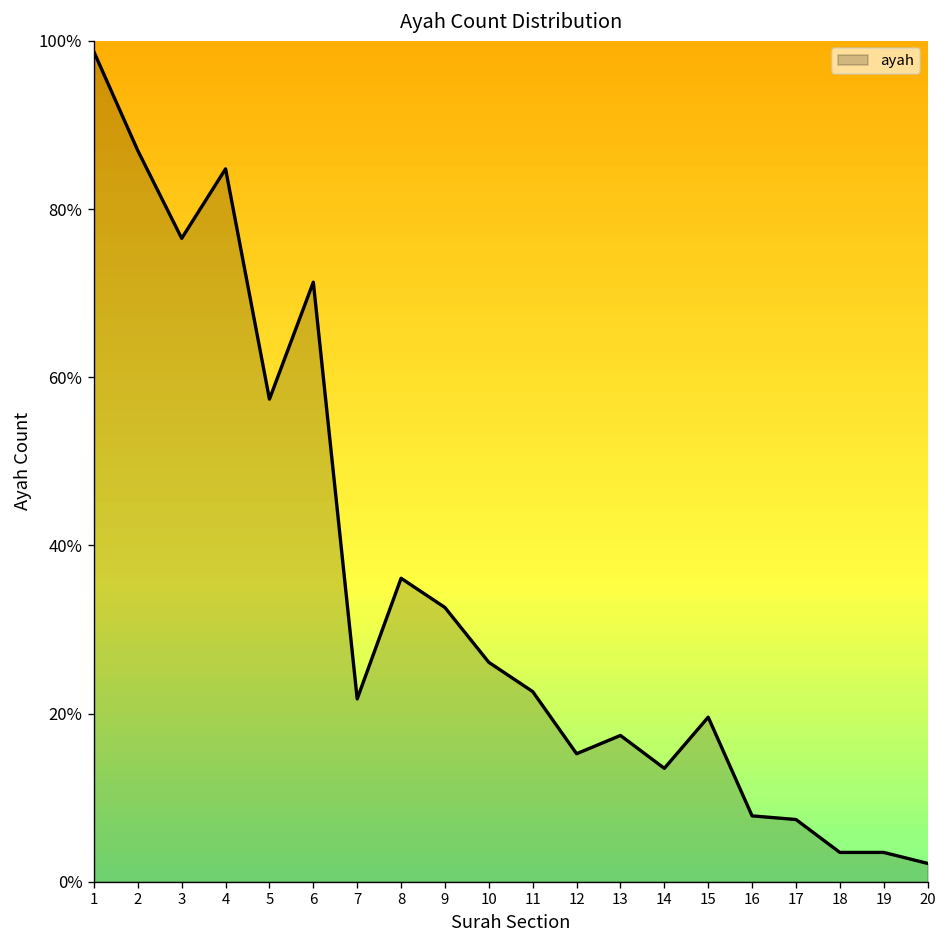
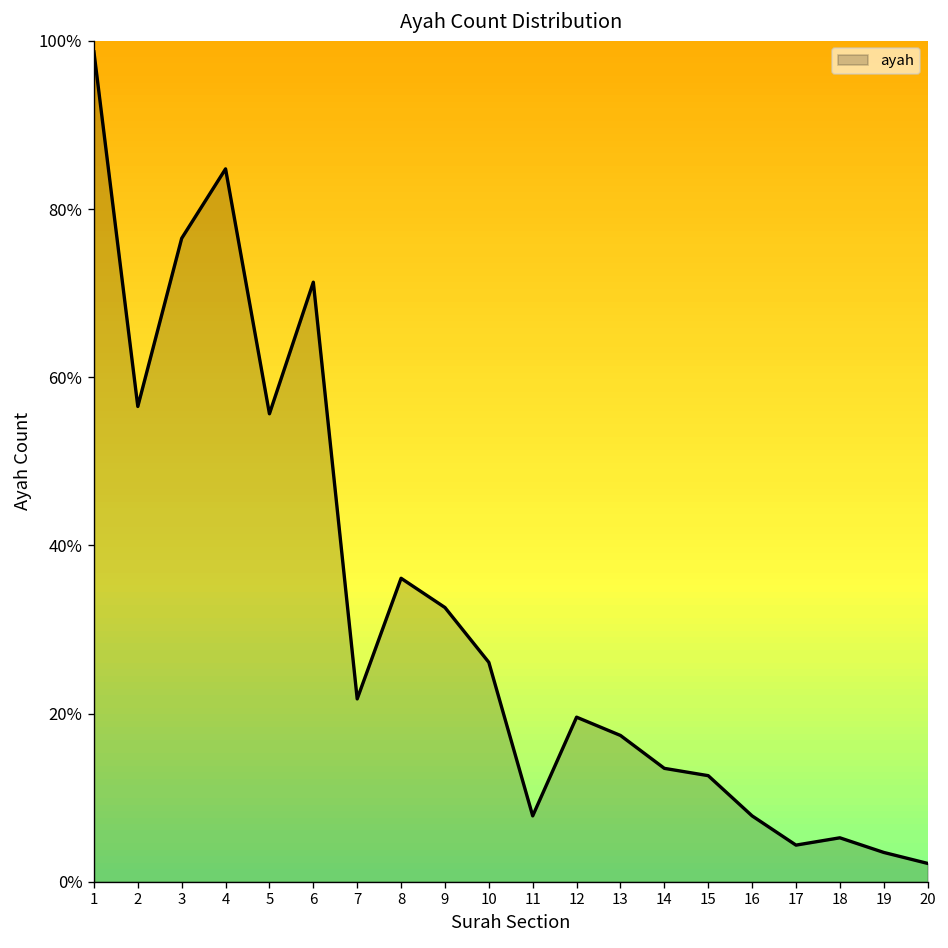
2: 87% -> 57%
5: 57% -> 56%
11: 23% -> 8%
12: 15% -> 20%
15: 20% -> 13%
17: 7% -> 4%
18: 3% -> 5%
